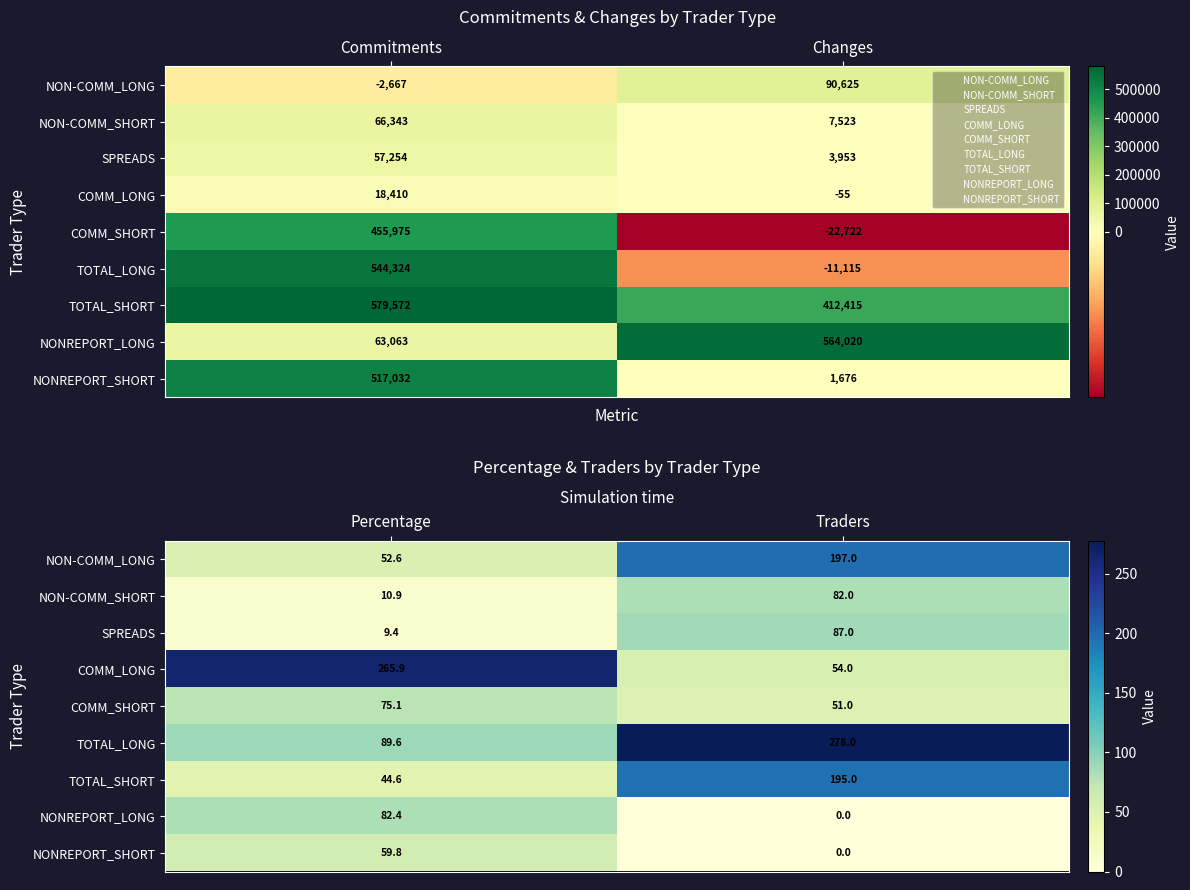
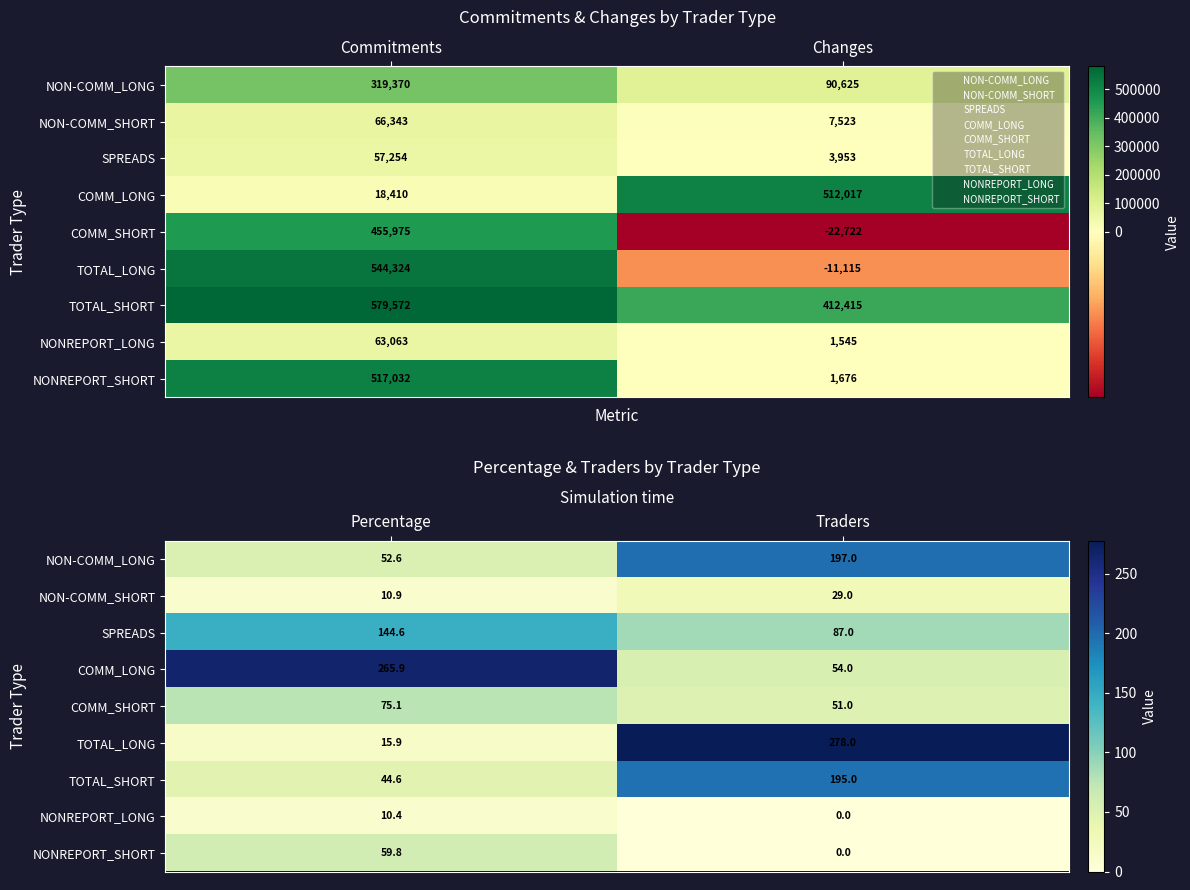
Commitments & Changes by Trader Type, NON-COMM_LONG, Commitments: -2,667 -> 319,370
Commitments & Changes by Trader Type, COMM_LONG, Changes: -55 -> 512,017
Commitments & Changes by Trader Type, NONREPORT_LONG, Changes: 564,020 -> 1,545
Percentage & Traders by Trader Type, NON-COMM_SHORT, Traders: 82.0 -> 29.0
Percentage & Traders by Trader Type, SPREADS, Percentage: 9.4 -> 144.6
Percentage & Traders by Trader Type, TOTAL_LONG, Percentage: 89.6 -> 15.9
Percentage & Traders by Trader Type, NONREPORT_LONG, Percentage: 82.4 -> 10.4
